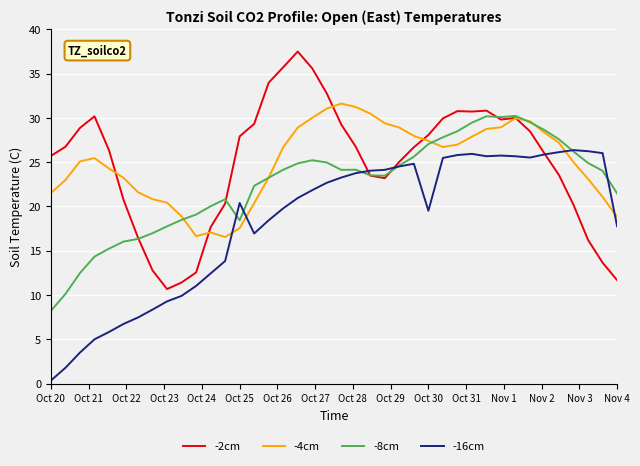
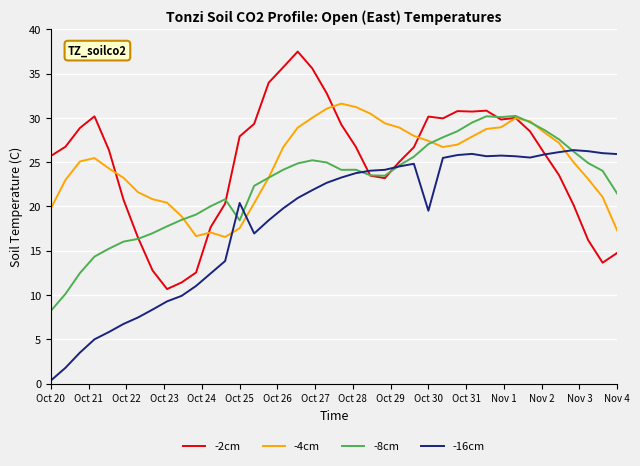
-4cm, Oct 20: 22 -> 20
-2cm, Oct 30: 28 -> 30
-2cm, Nov 4: 12 -> 15
-4cm, Nov 4: 19 -> 17
-16cm, Nov 4: 18 -> 26
